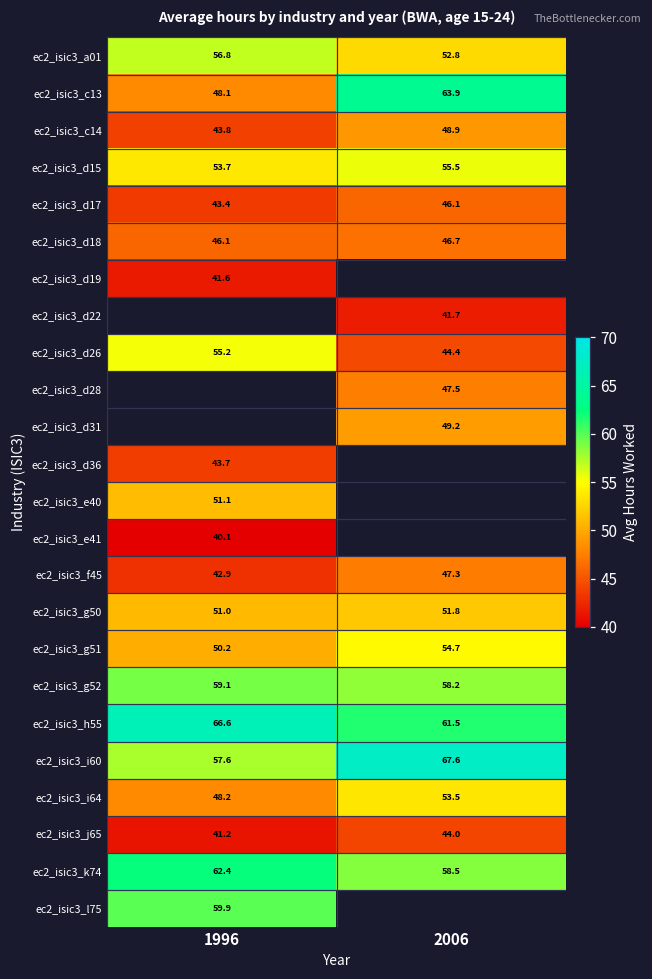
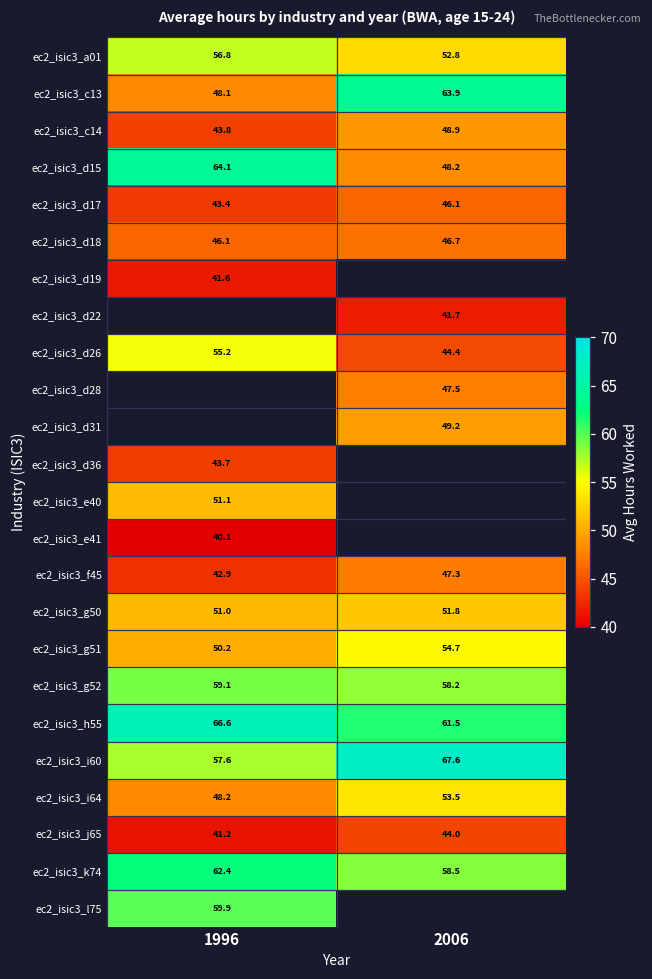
ec2_isic3_d15, 1996: 53.7 -> 64.1
ec2_isic3_d15, 2006: 55.5 -> 48.2
